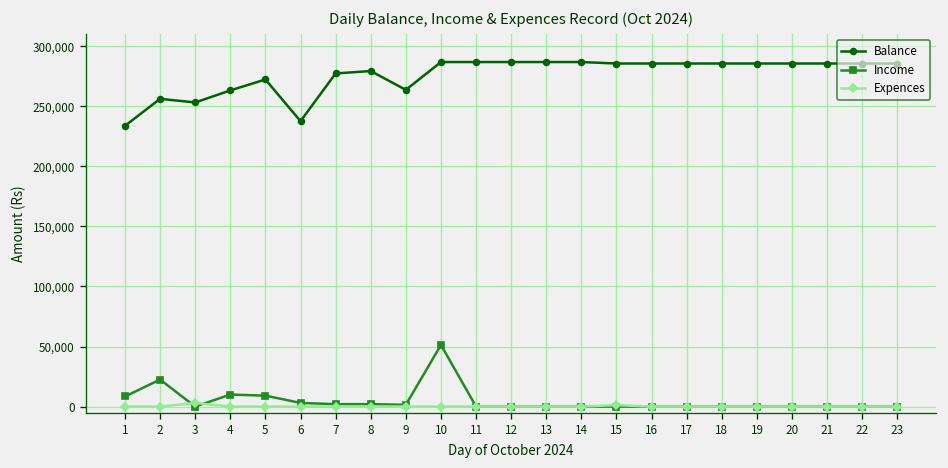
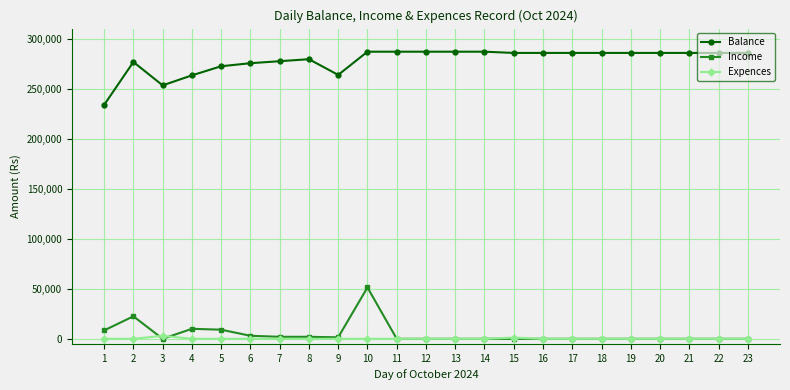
Balance, 2: 256,000 -> 277,000
Balance, 6: 238,000 -> 275,000
